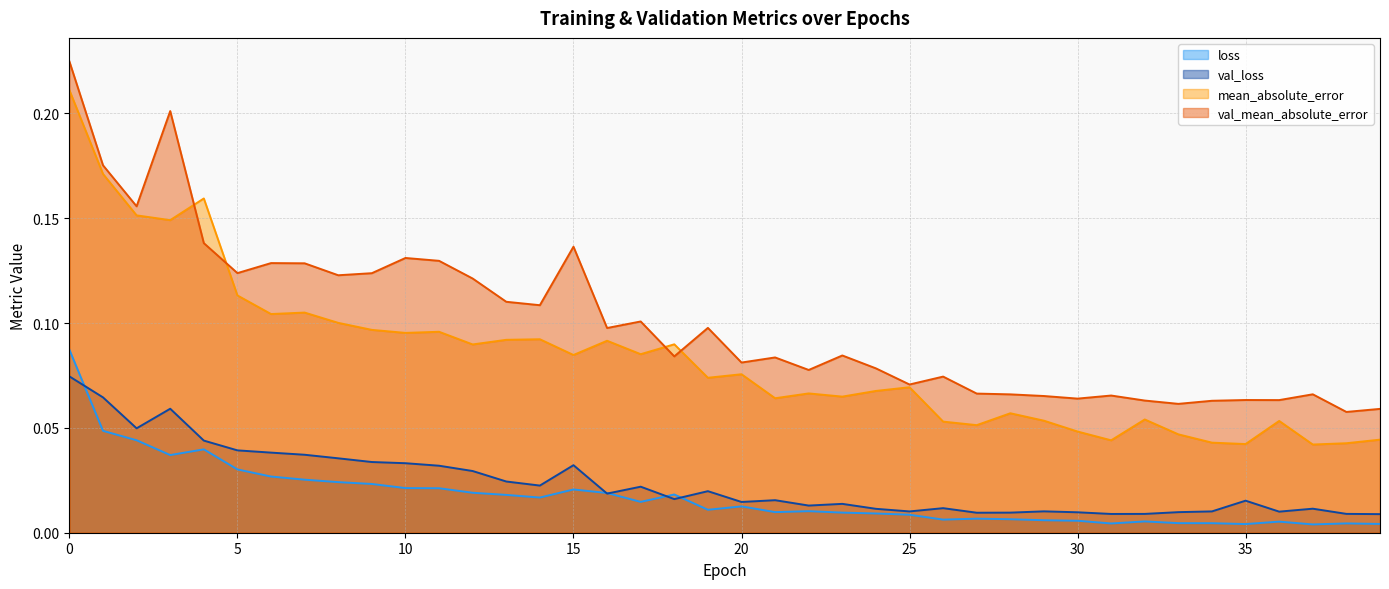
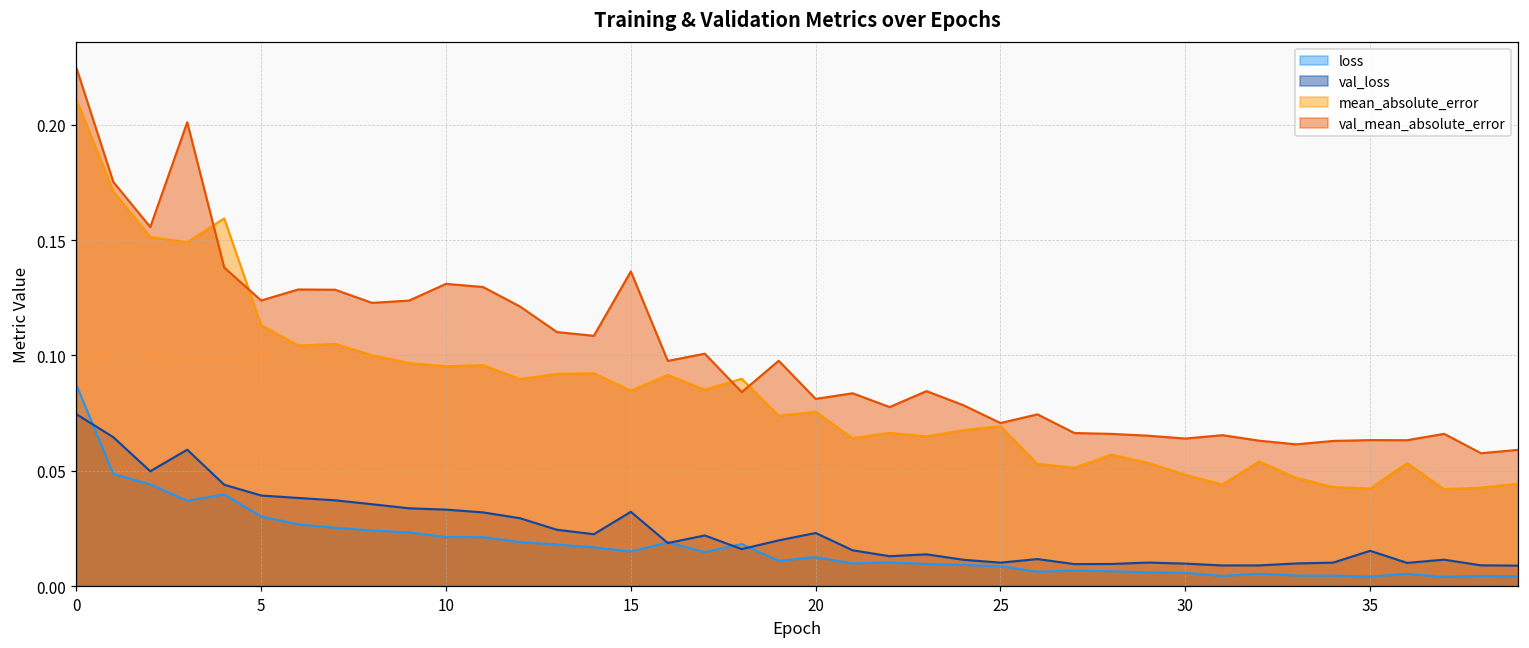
loss, 15: 0.021 -> 0.015
val_loss, 20: 0.015 -> 0.023
